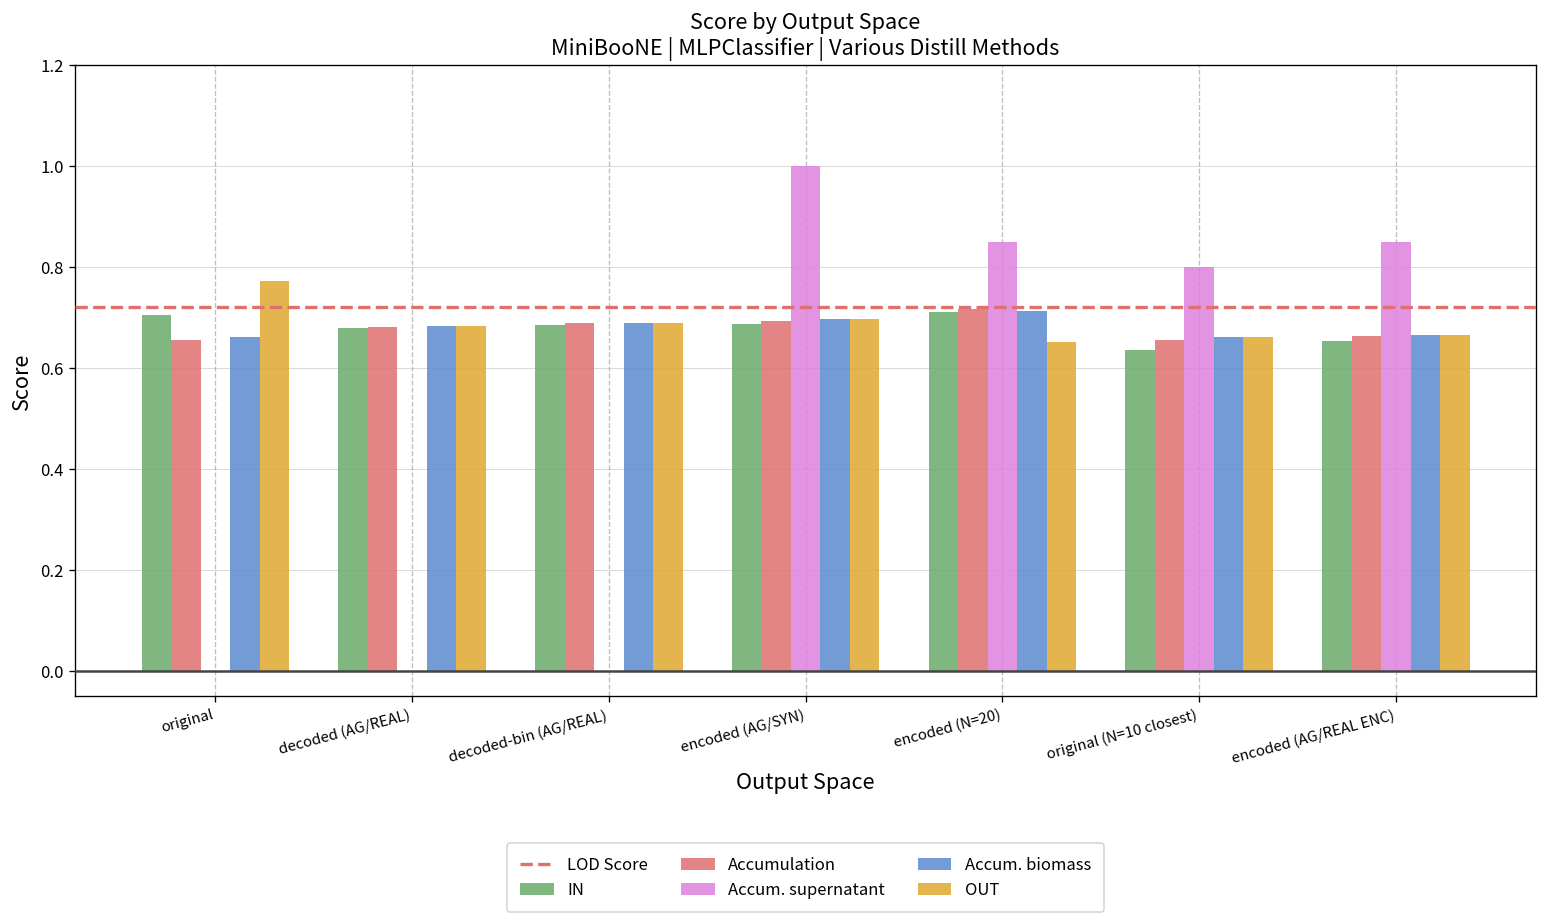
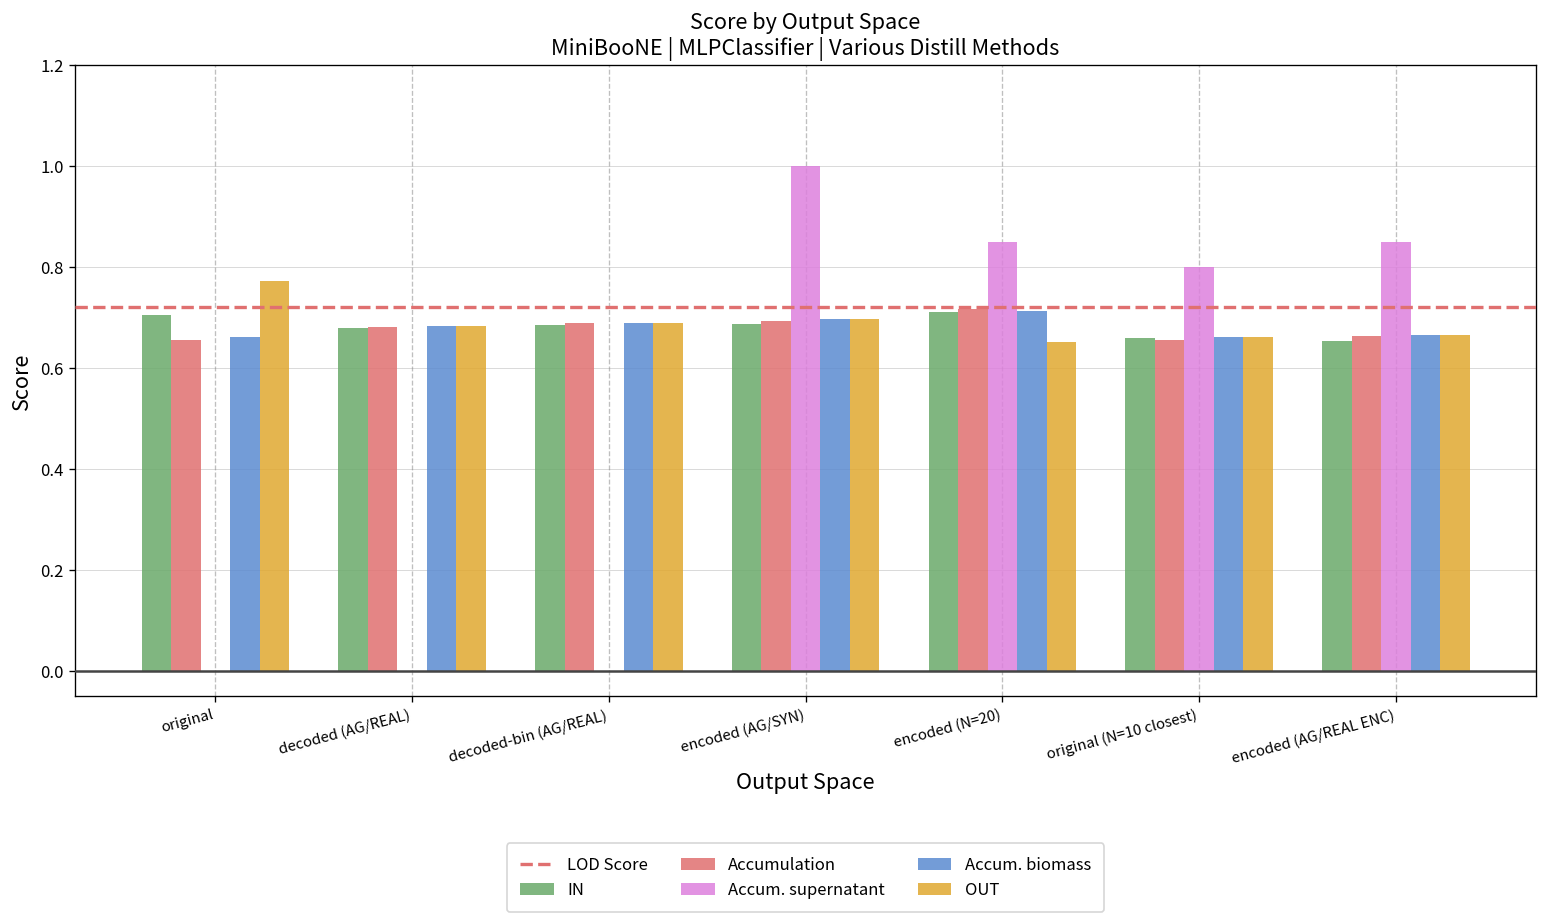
IN, original (N=10 closest): 0.64 -> 0.66
